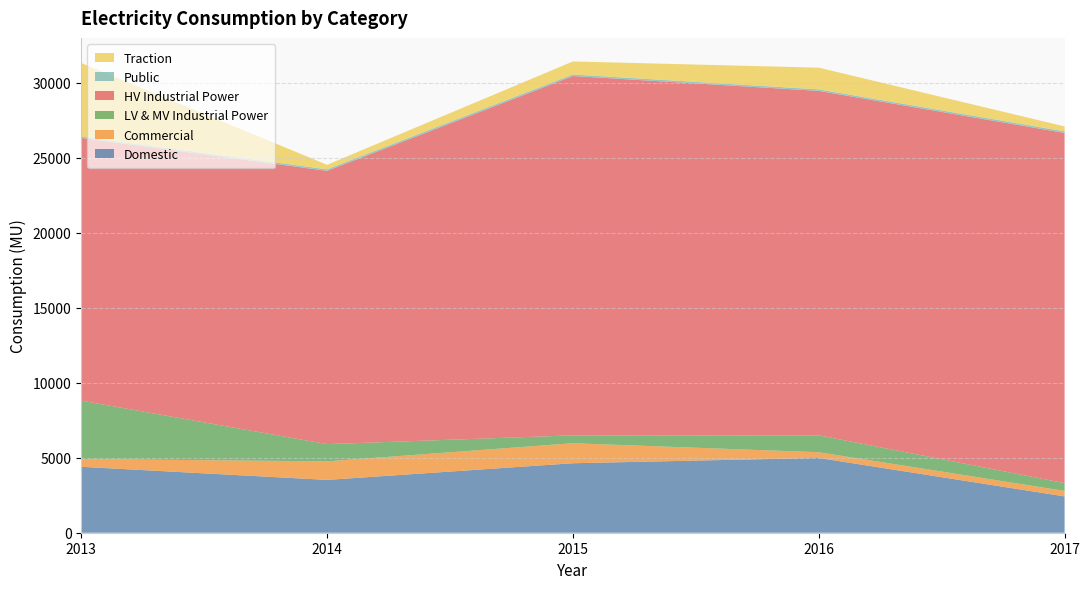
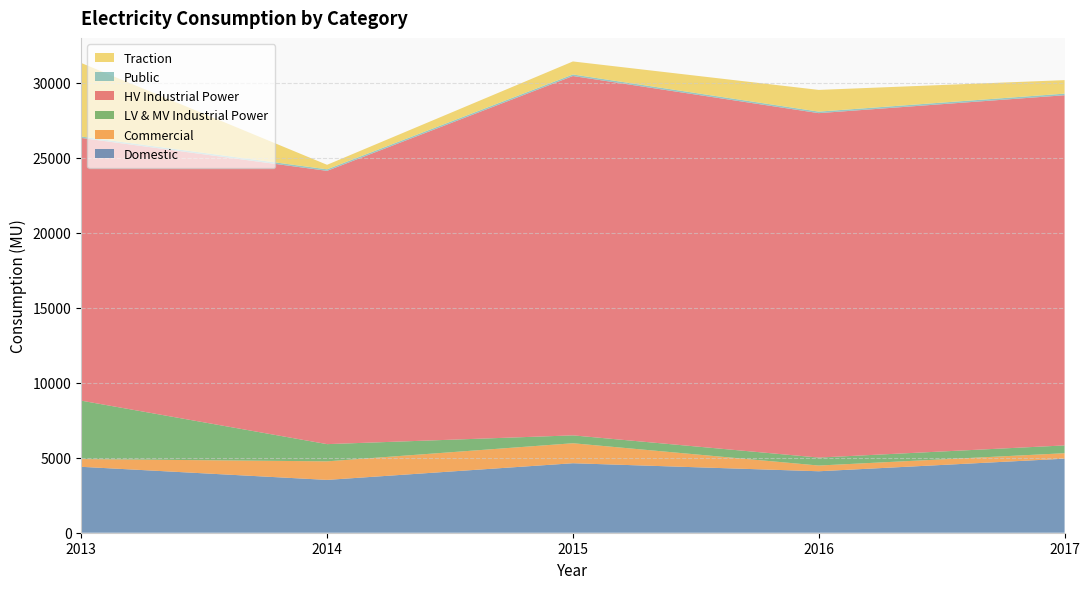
Domestic, 2016: 5000 -> 4100
LV & MV Industrial Power, 2016: 1100 -> 500
Domestic, 2017: 2400 -> 4900
Traction, 2017: 300 -> 900
